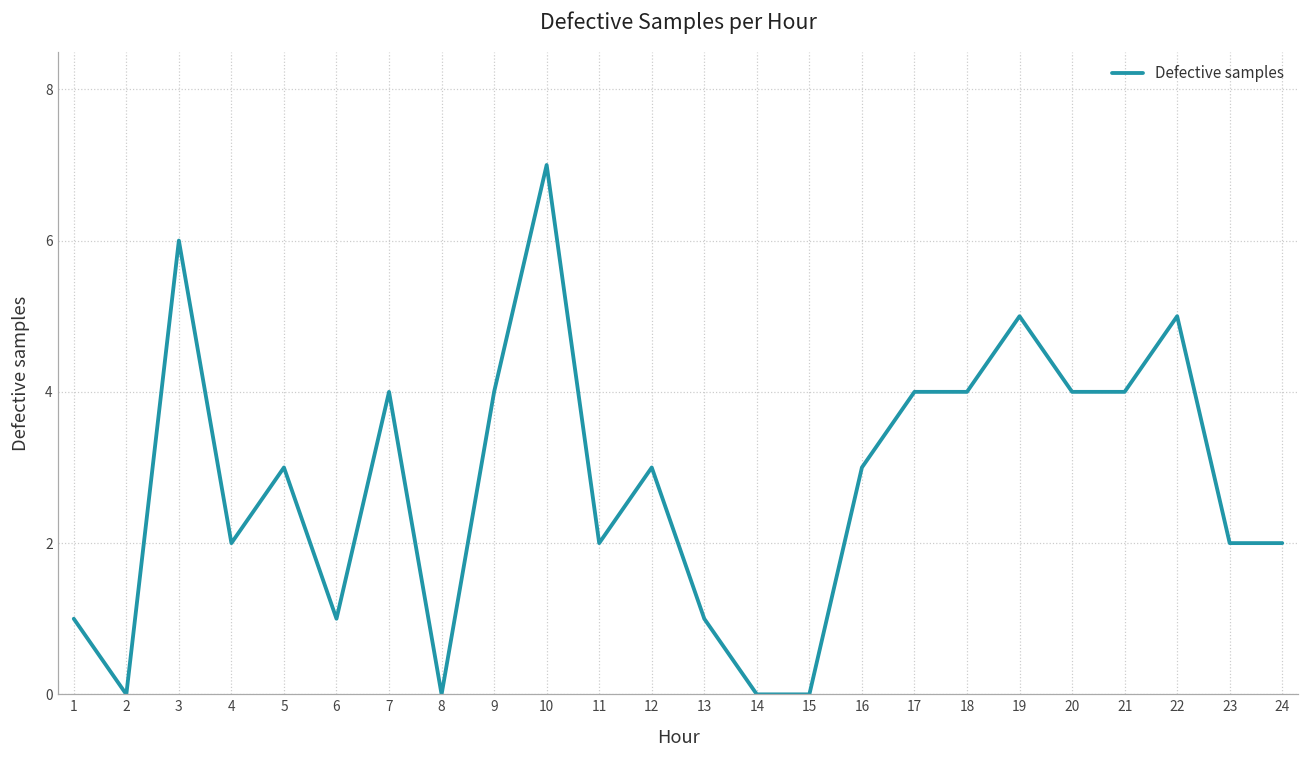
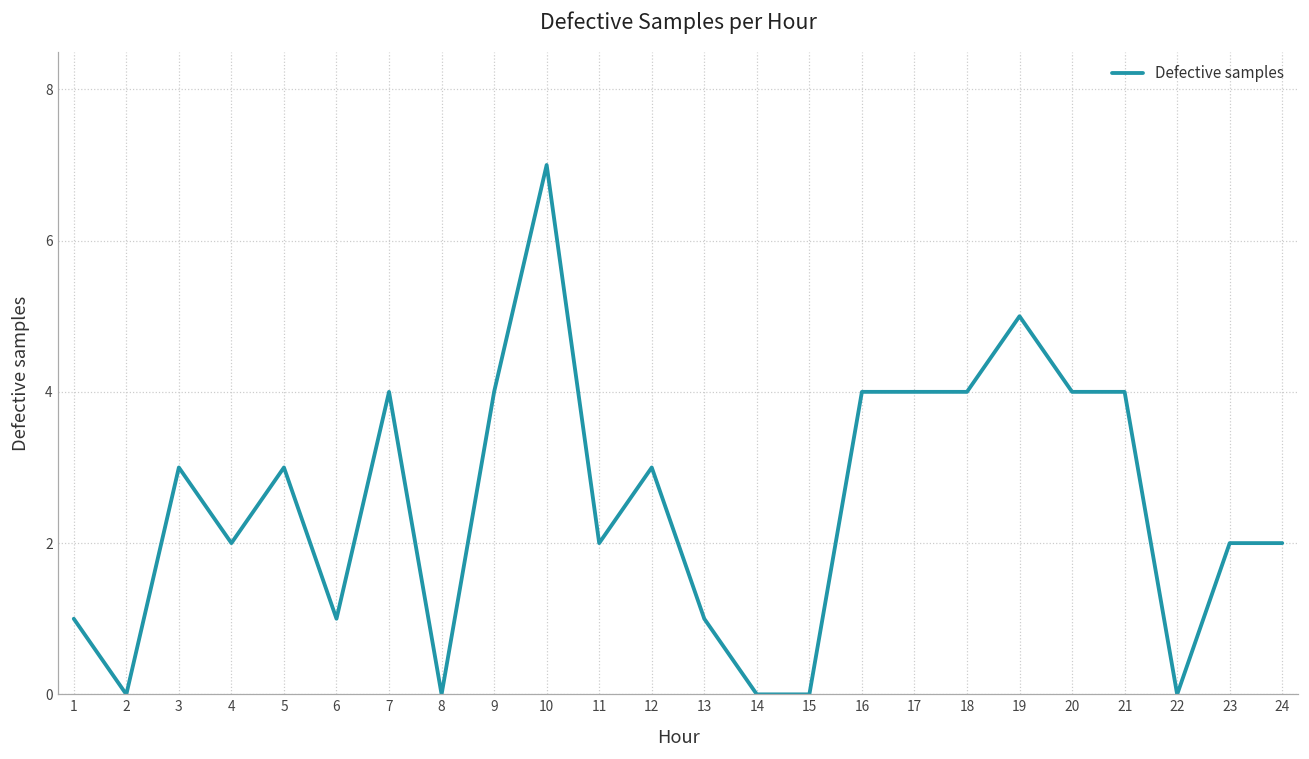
3: 6 -> 3
16: 3 -> 4
22: 5 -> 0
